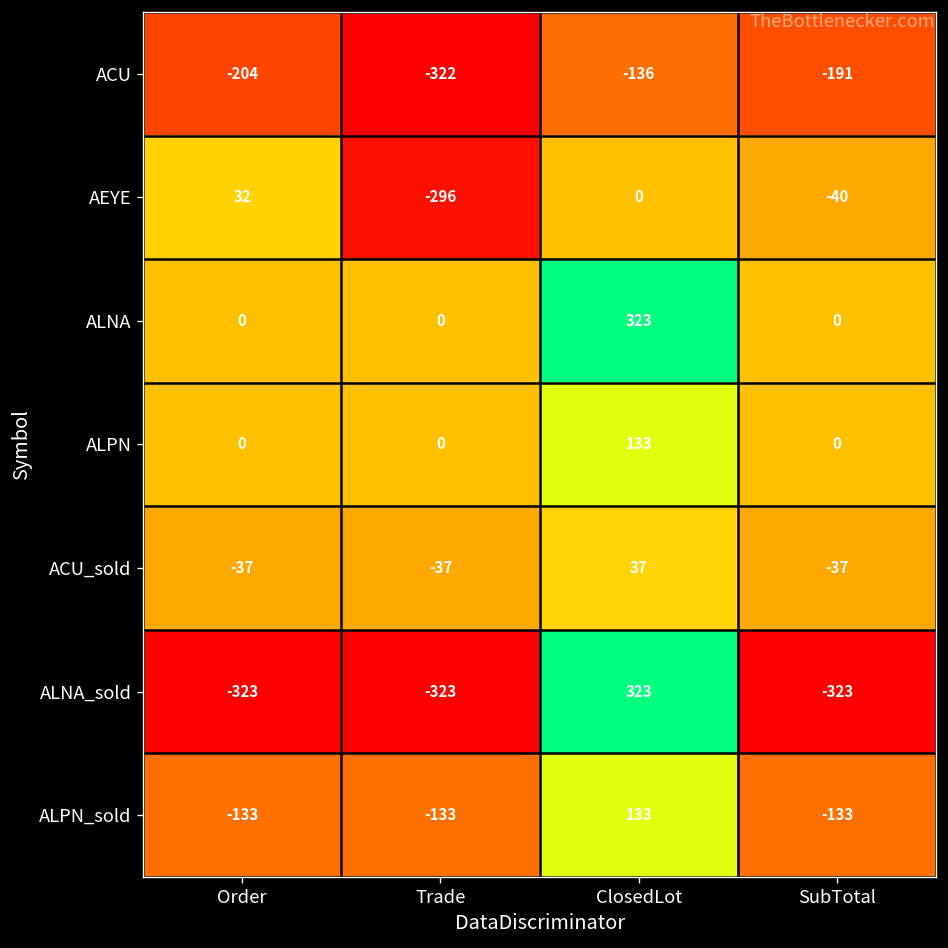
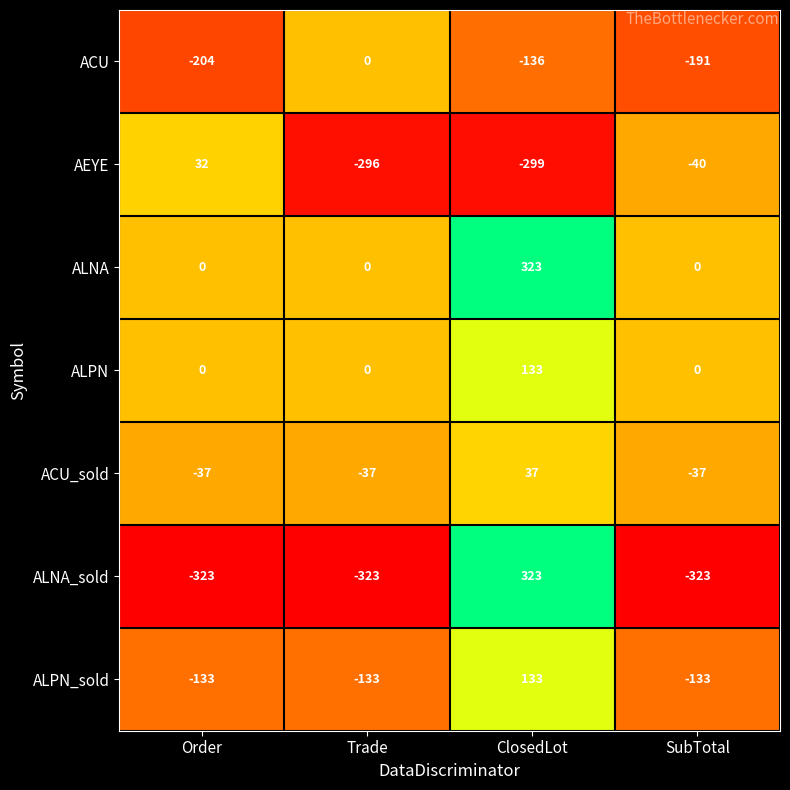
ACU, Trade: -322 -> 0
AEYE, ClosedLot: 0 -> -299
